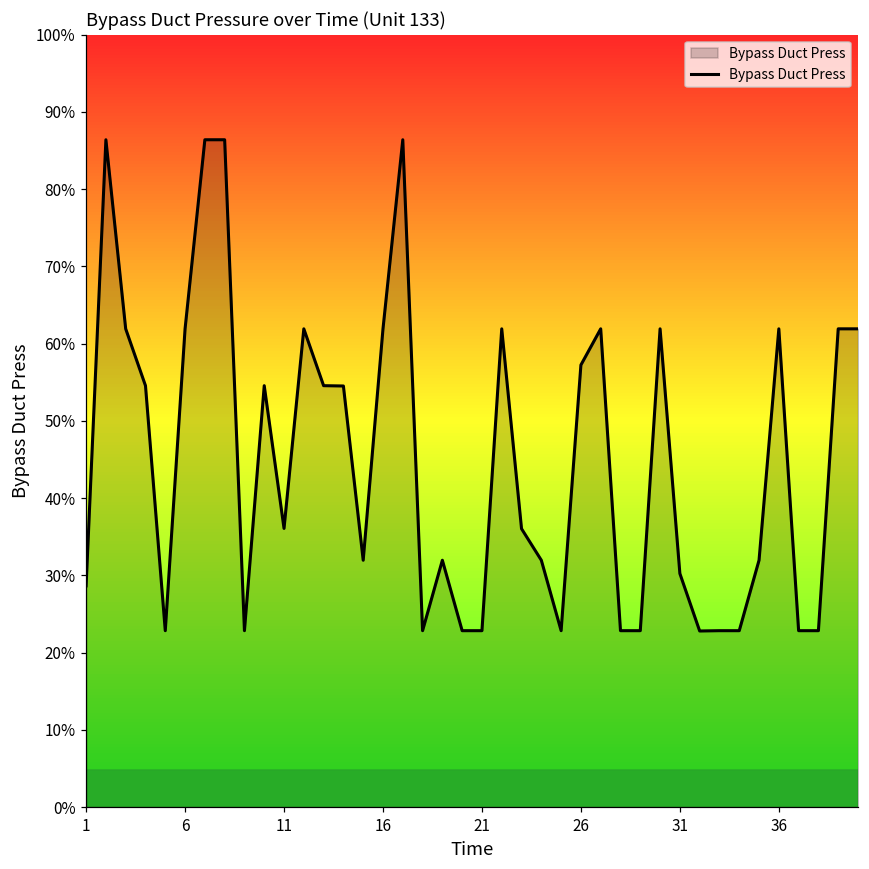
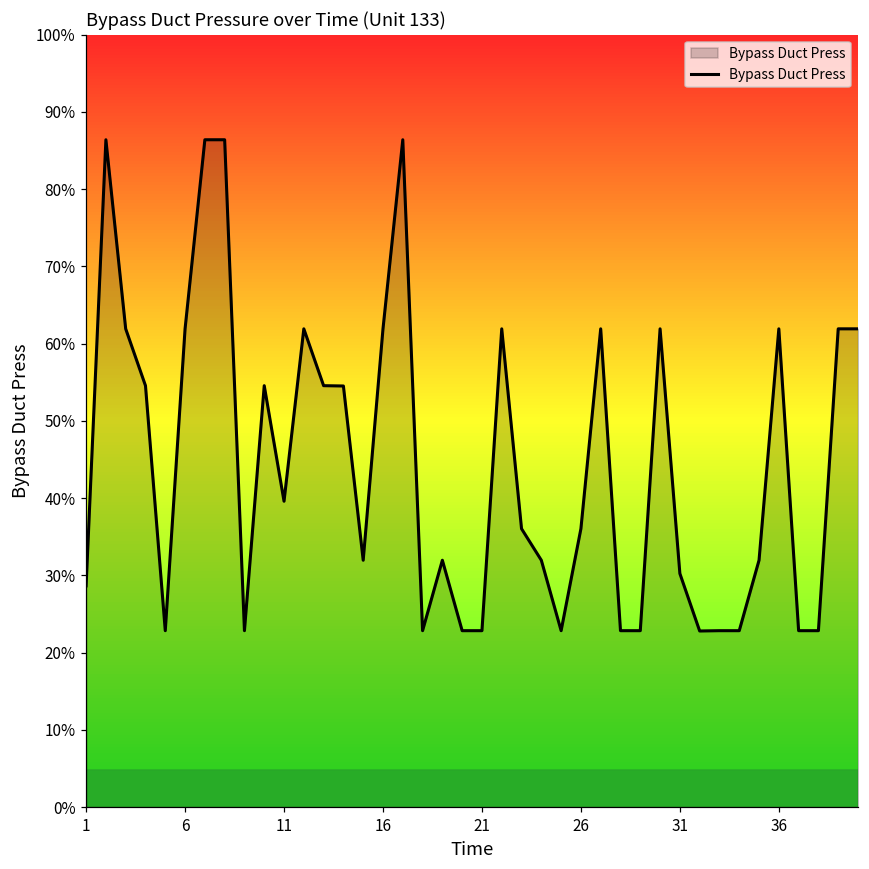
11: 36% -> 40%
26: 57% -> 36%
